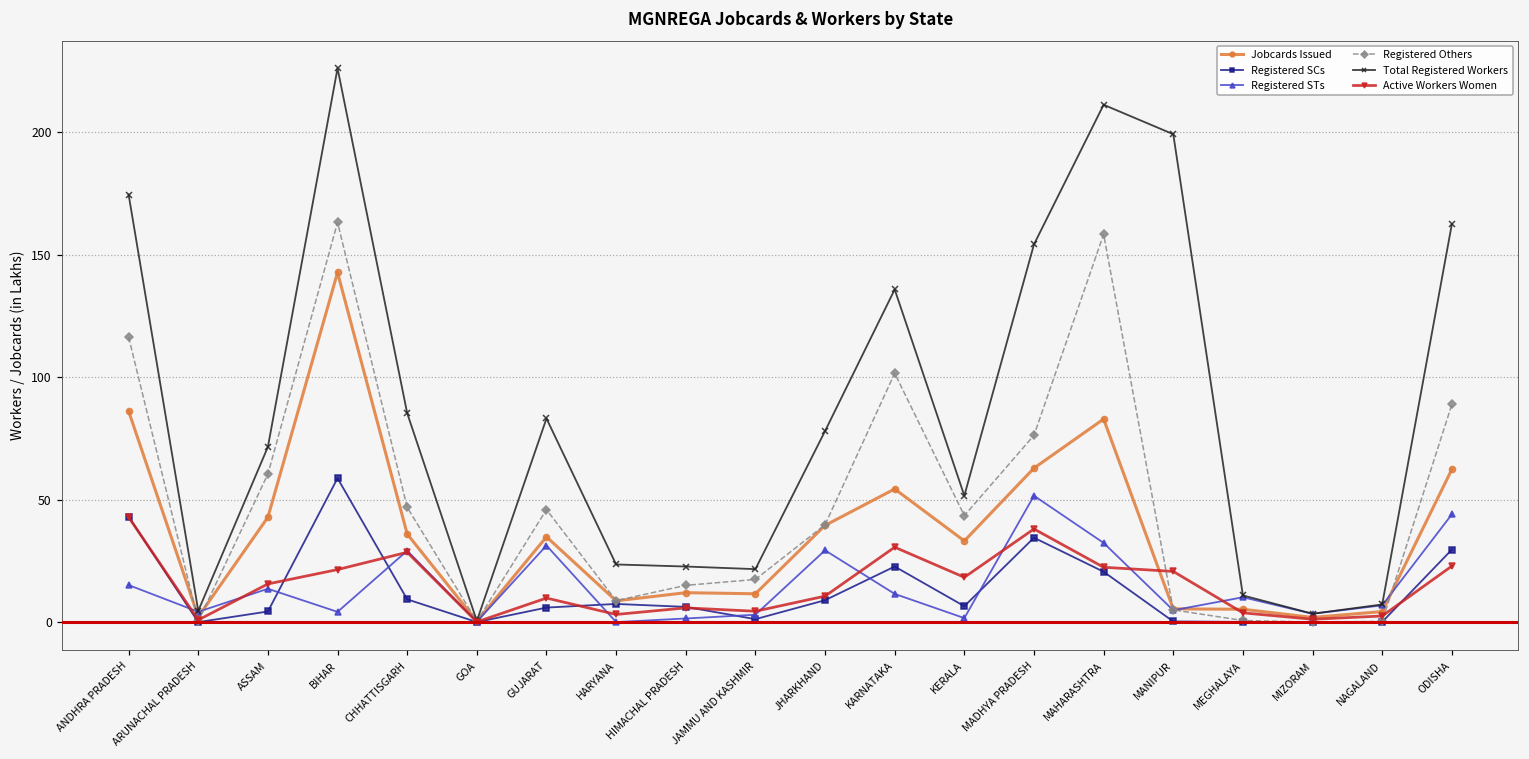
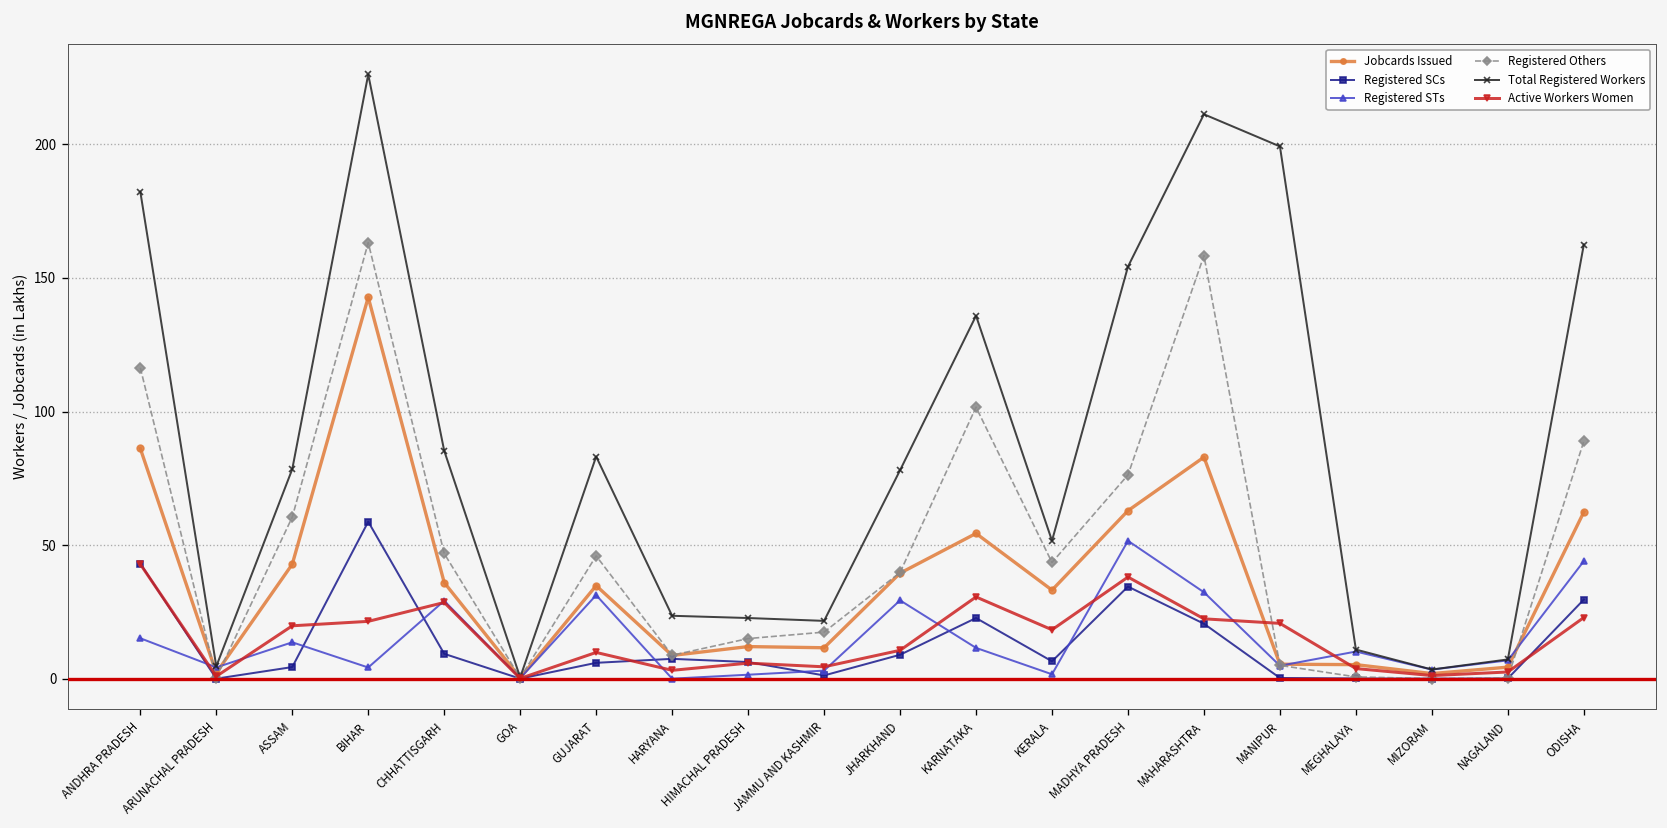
Total Registered Workers, ANDHRA PRADESH: 175 -> 182
Total Registered Workers, ASSAM: 72 -> 78
Active Workers Women, ASSAM: 16 -> 20
